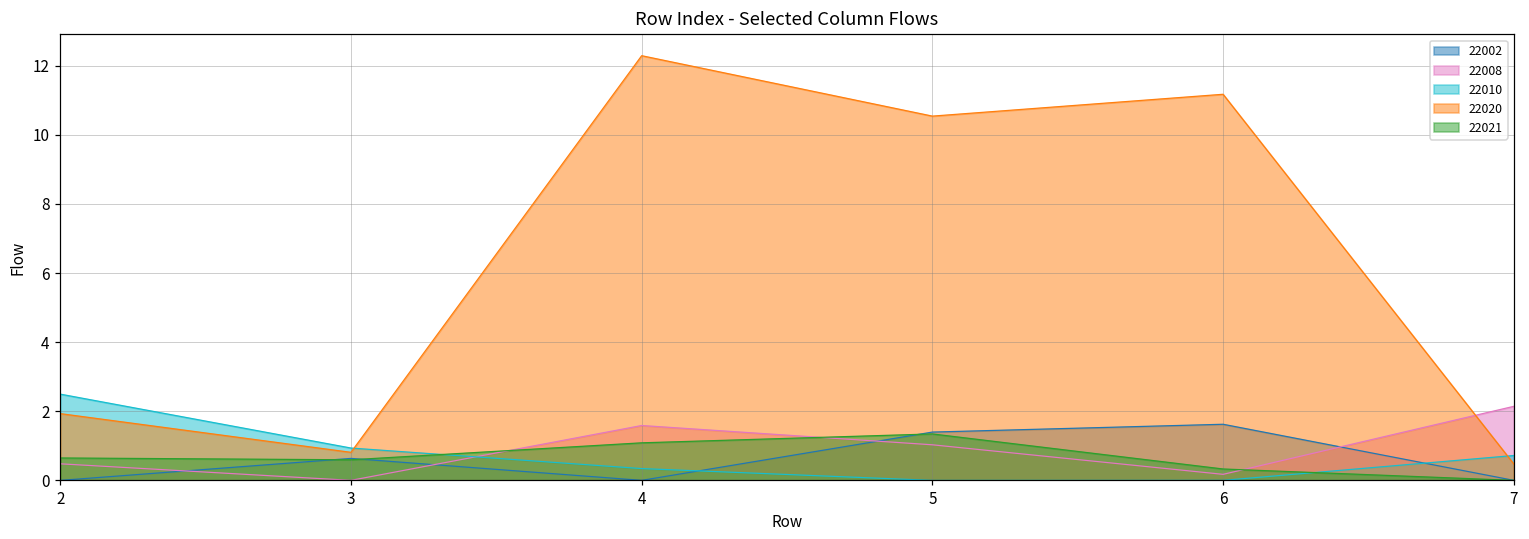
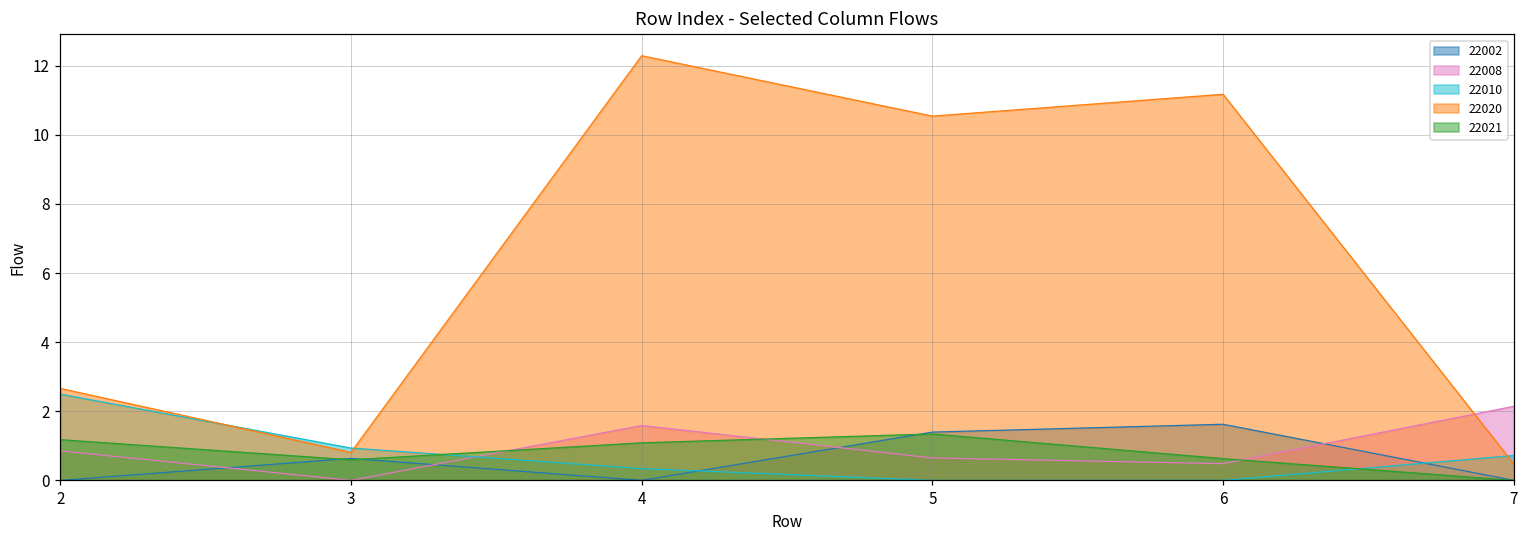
22008, 2: 0.5 -> 0.9
22020, 2: 1.9 -> 2.7
22021, 2: 0.6 -> 1.2
22008, 5: 1.0 -> 0.7
22008, 6: 0.2 -> 0.5
22021, 6: 0.3 -> 0.6
